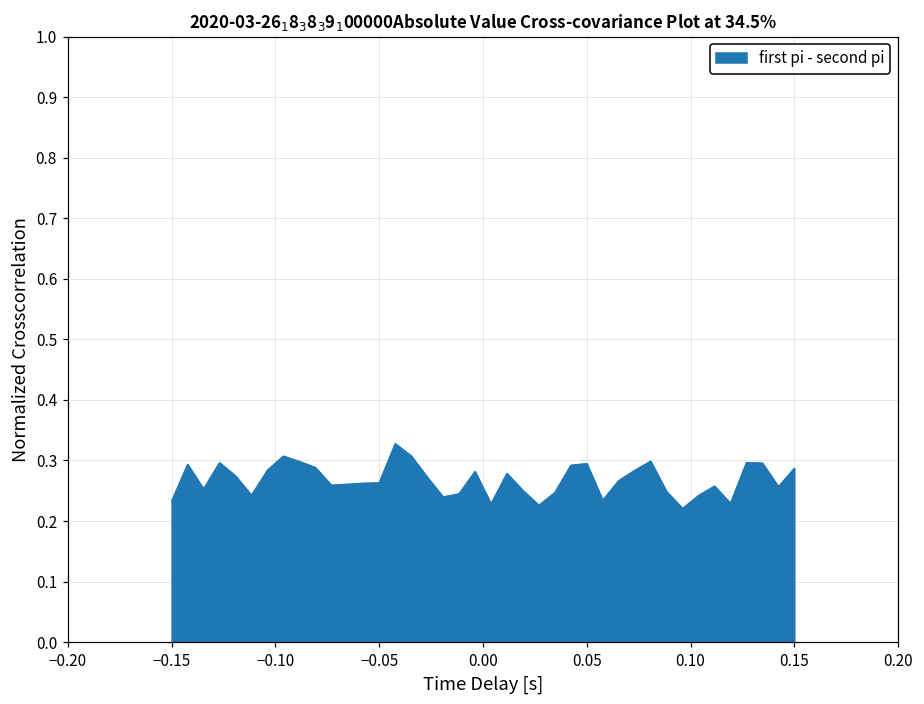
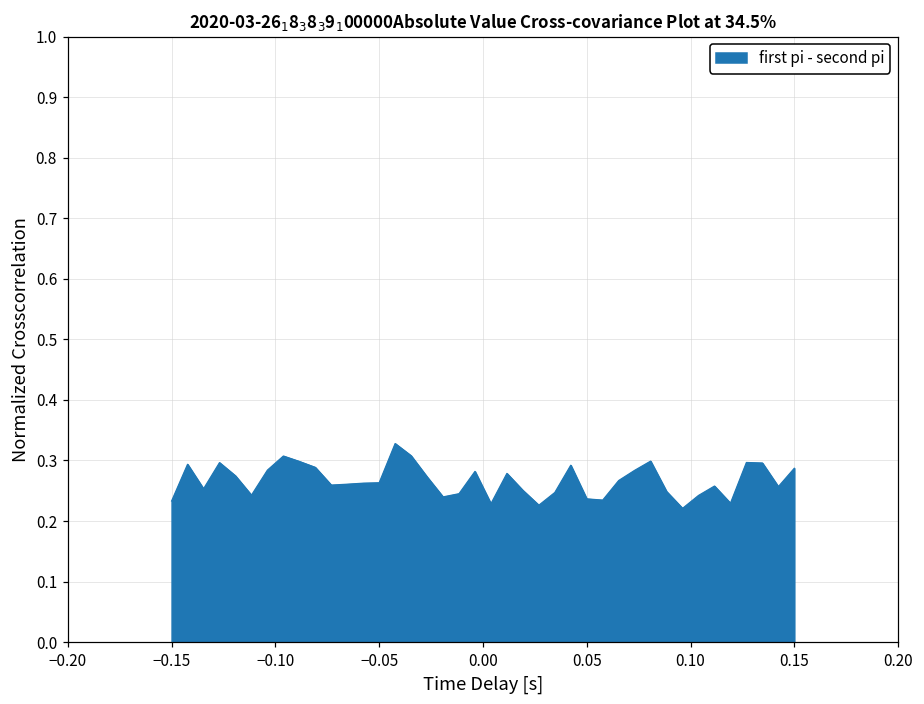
0.05: 0.29 -> 0.24
